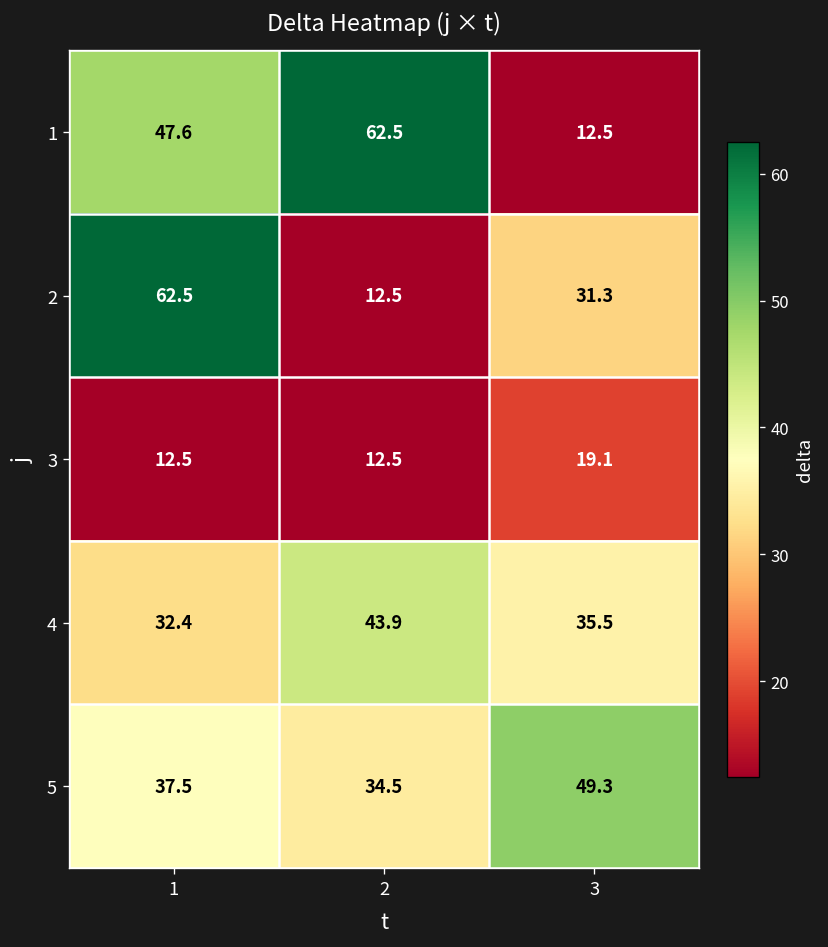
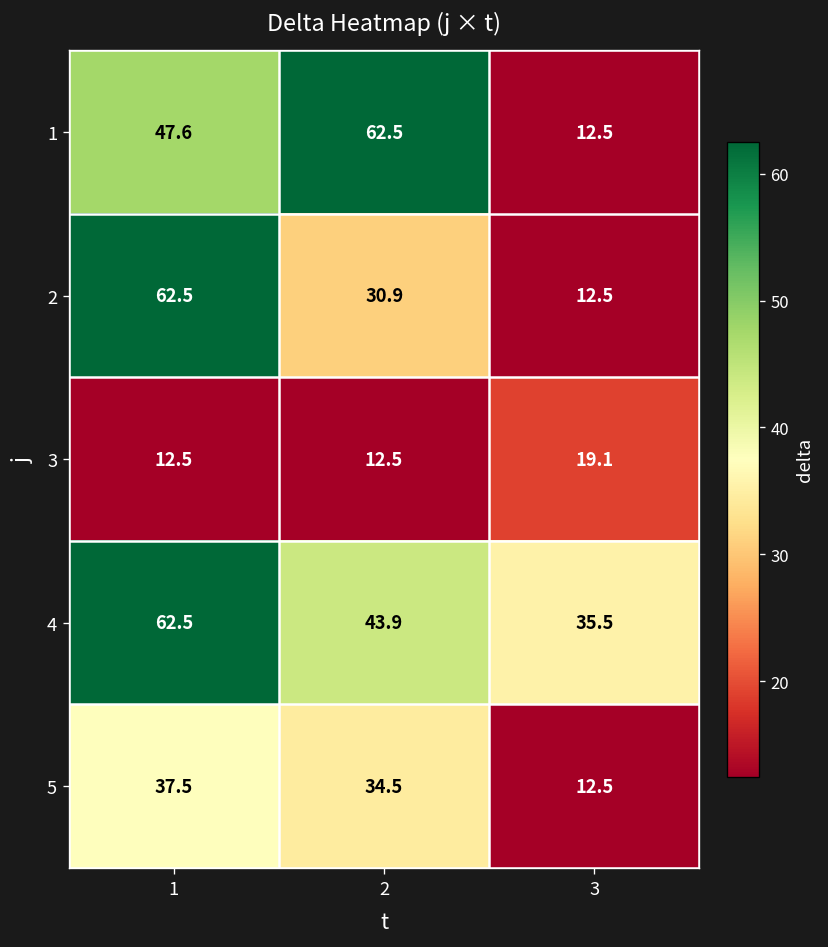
2, 2: 12.5 -> 30.9
2, 3: 31.3 -> 12.5
4, 1: 32.4 -> 62.5
5, 3: 49.3 -> 12.5
